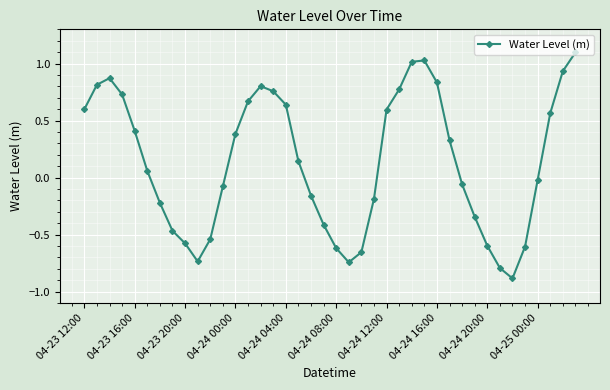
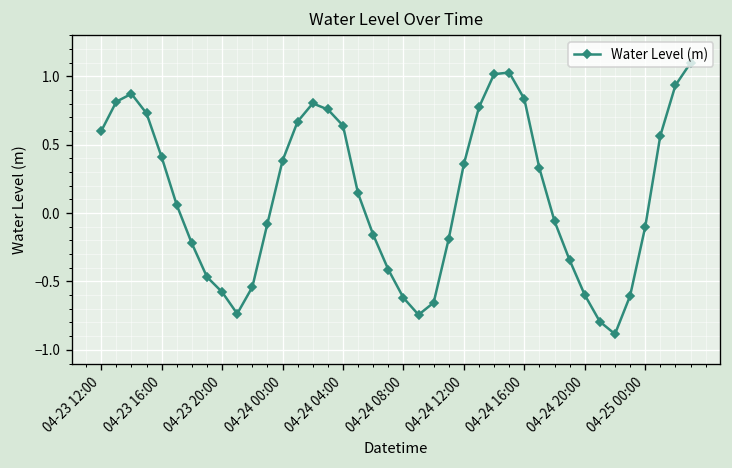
04-24 12:00: 0.60 -> 0.36
04-25 00:00: -0.02 -> -0.10
